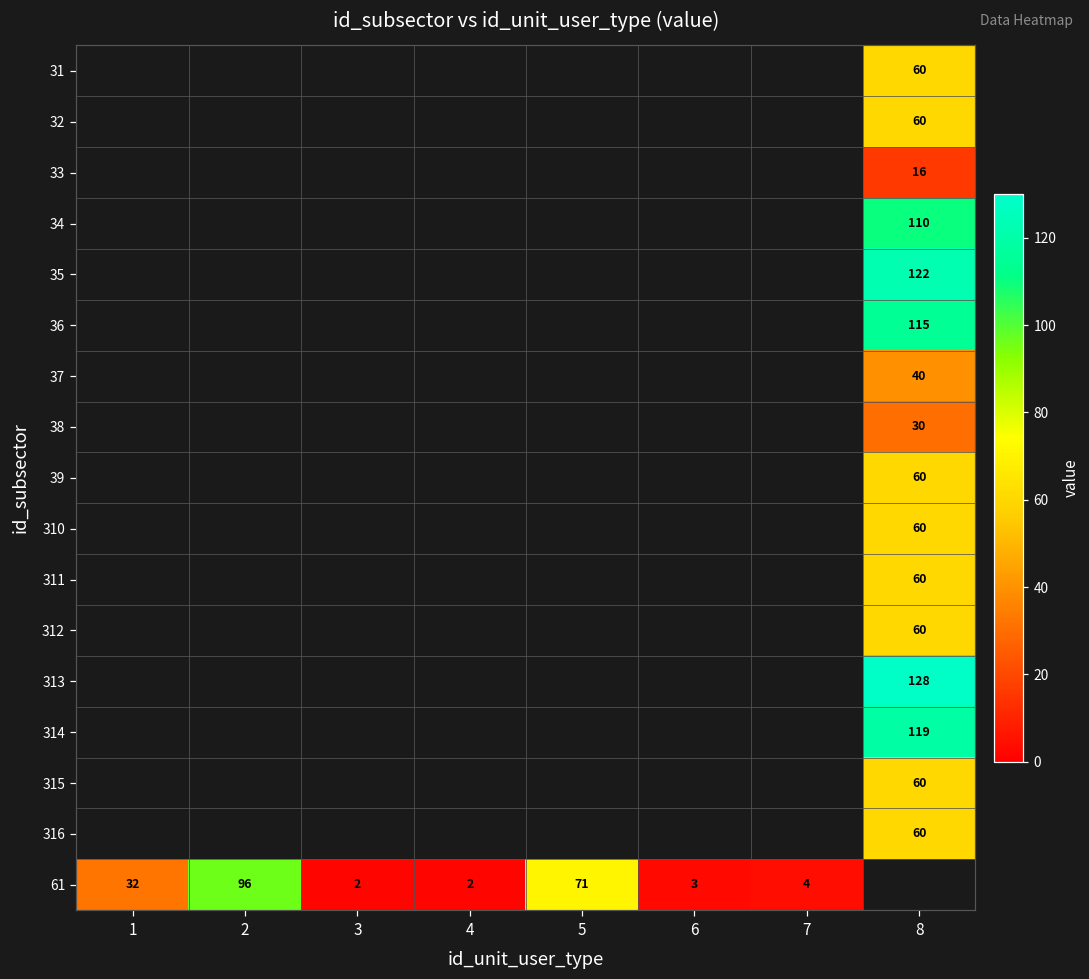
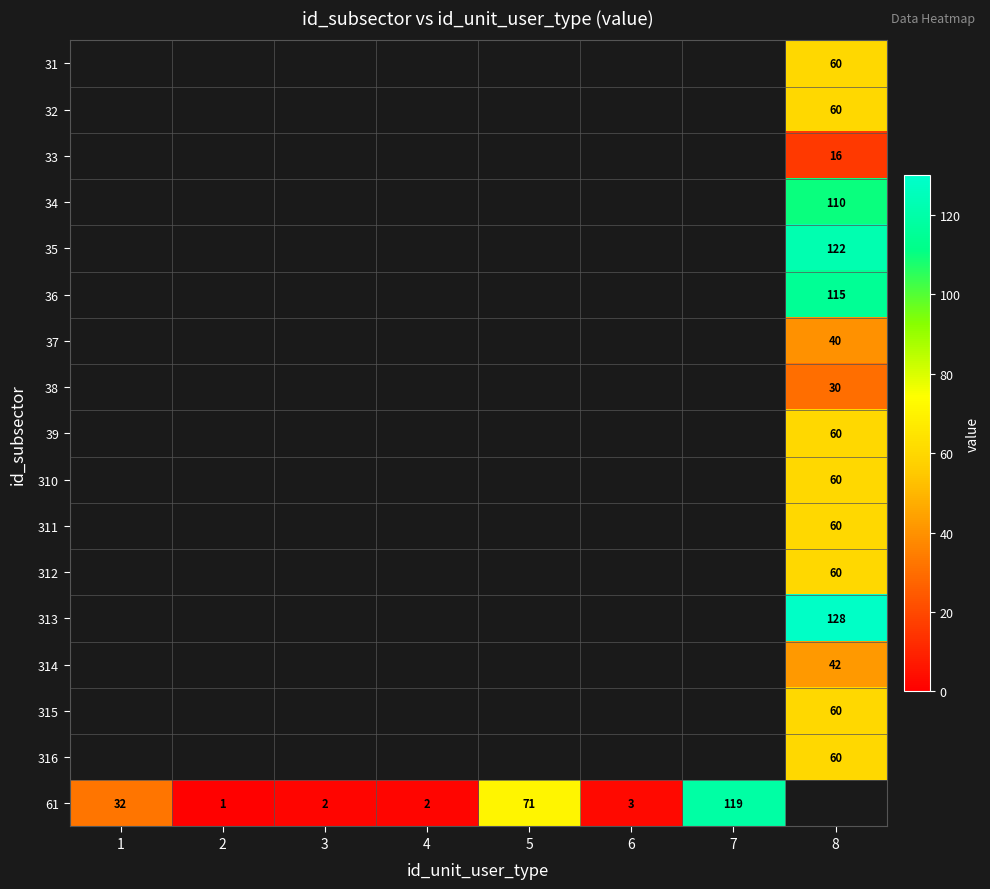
314, 8: 119 -> 42
61, 2: 96 -> 1
61, 7: 4 -> 119
